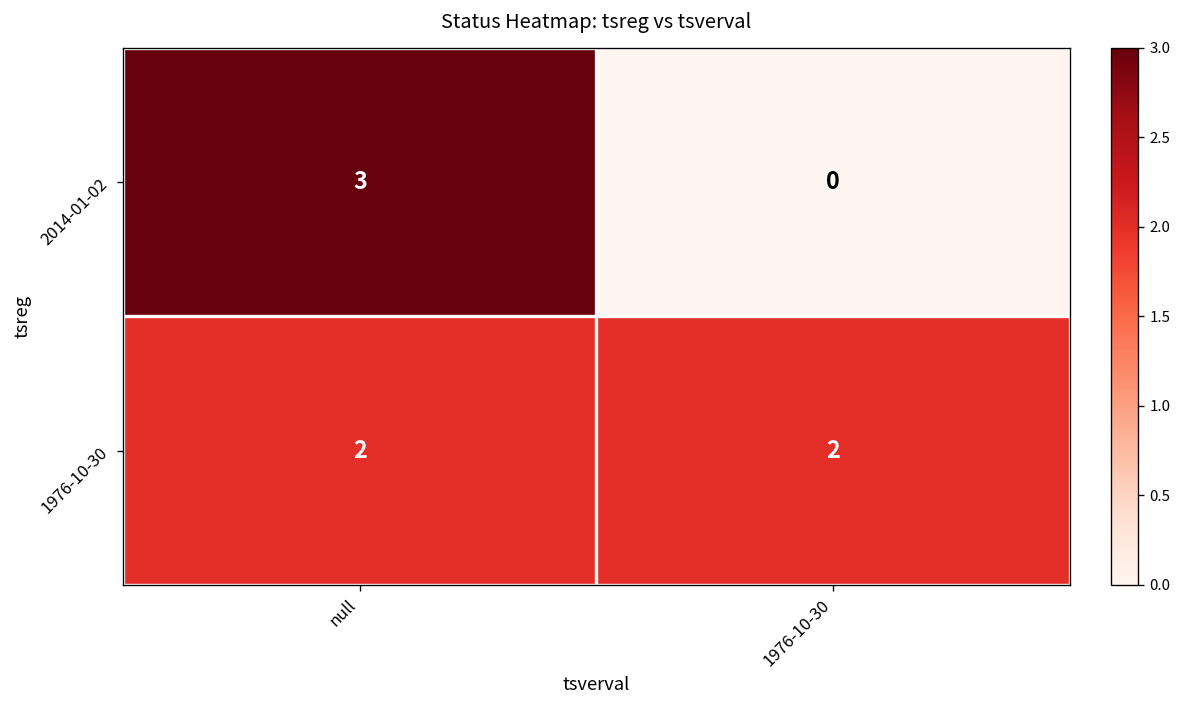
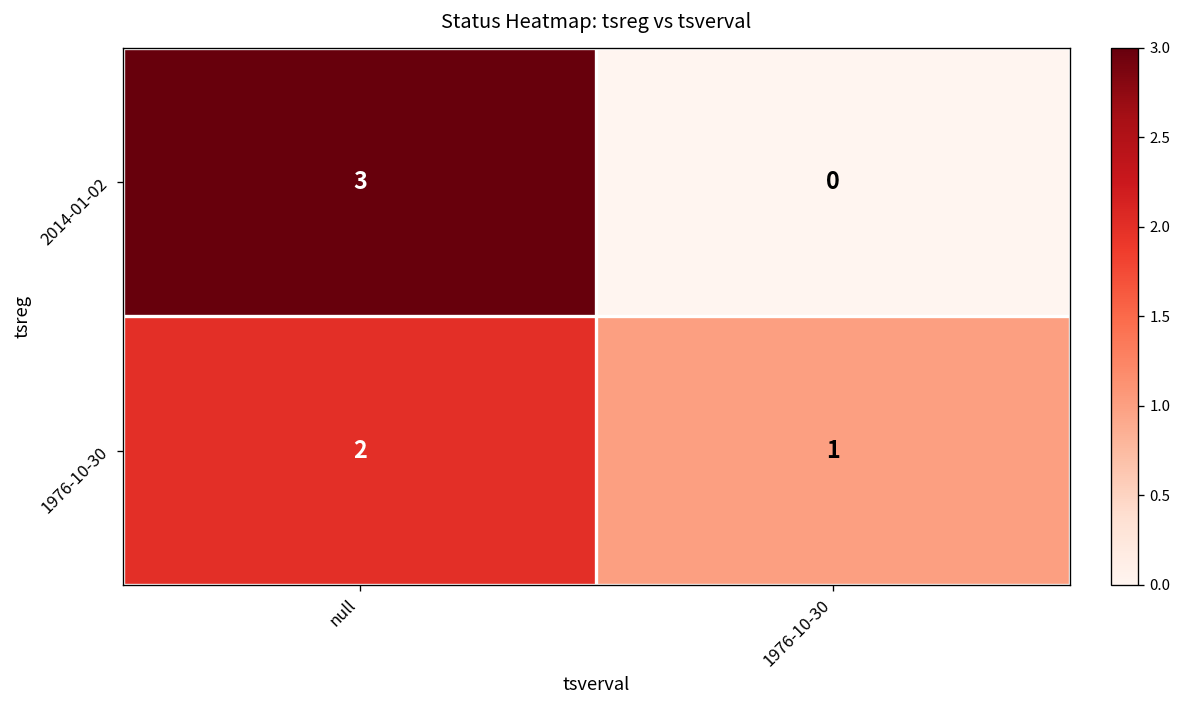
1976-10-30, 1976-10-30: 2 -> 1
